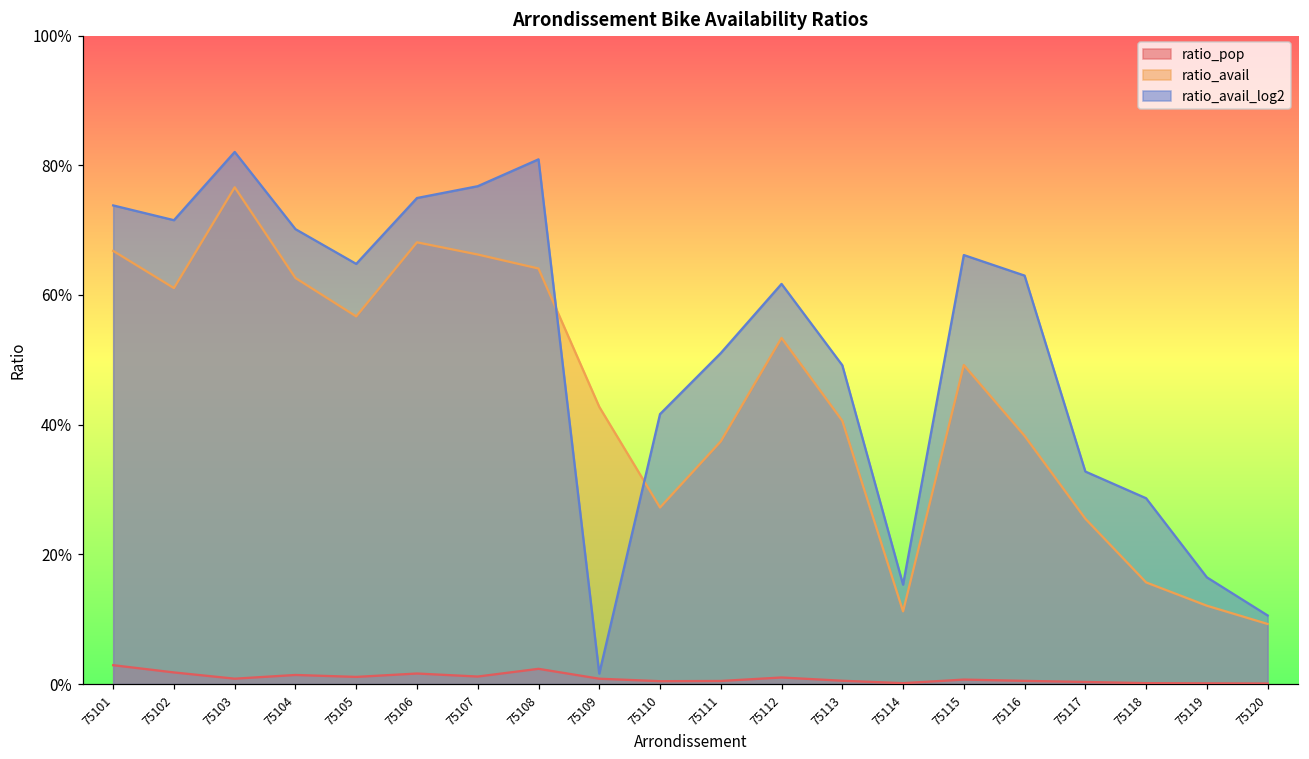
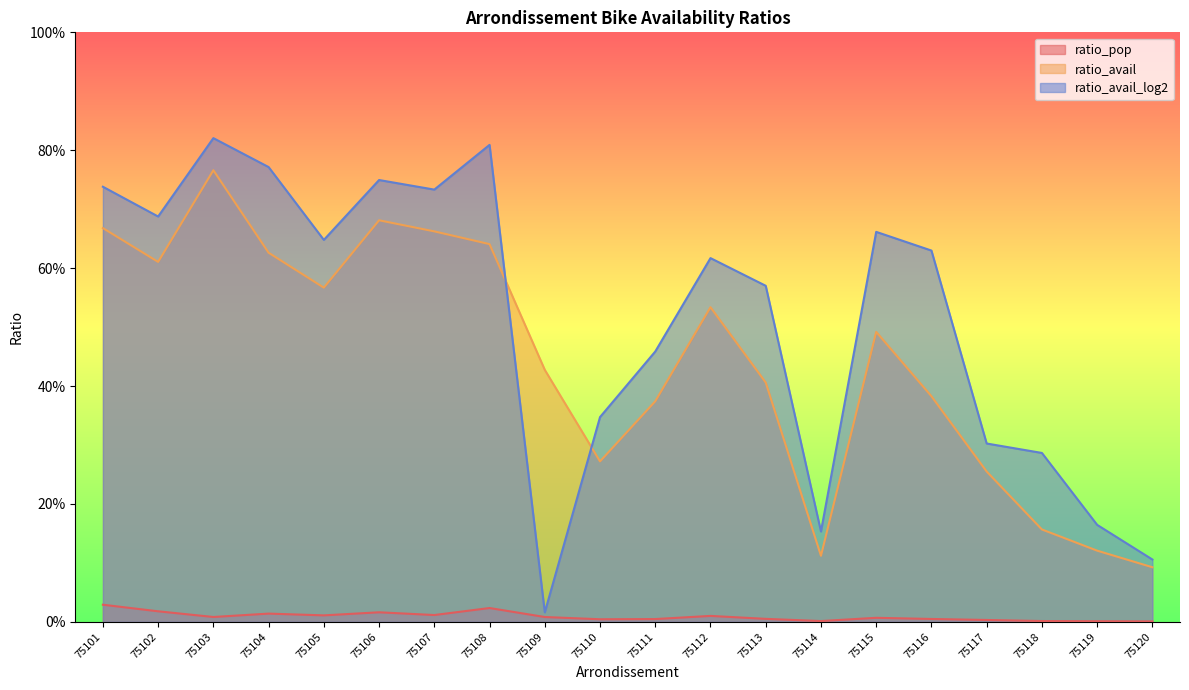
ratio_avail_log2, 75102: 72% -> 69%
ratio_avail_log2, 75104: 70% -> 77%
ratio_avail_log2, 75107: 77% -> 73%
ratio_avail_log2, 75110: 42% -> 35%
ratio_avail_log2, 75111: 51% -> 46%
ratio_avail_log2, 75113: 49% -> 57%
ratio_avail_log2, 75117: 33% -> 30%
